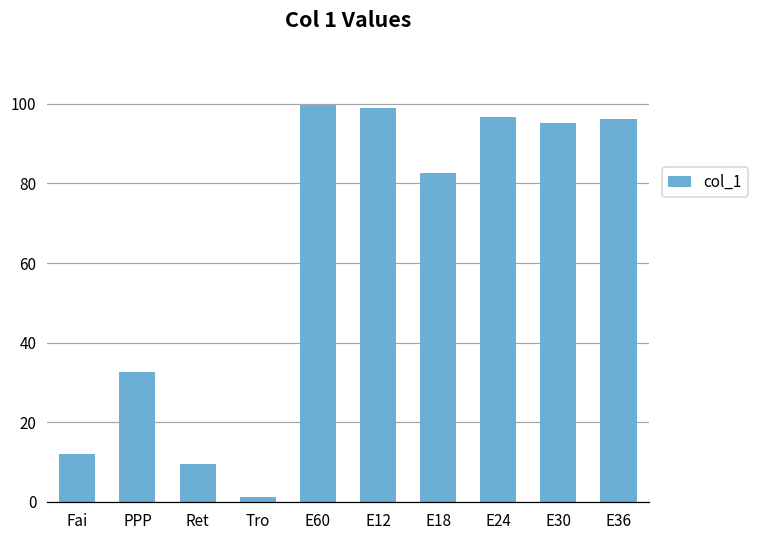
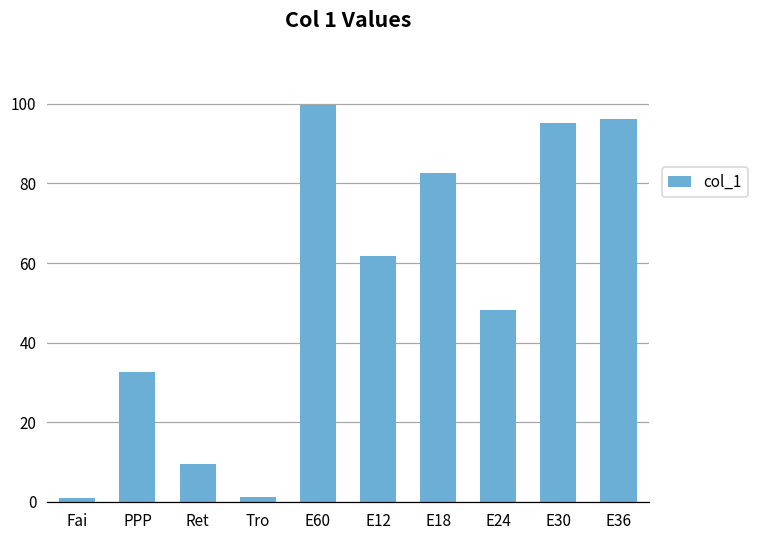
Fai: 12 -> 1
E12: 99 -> 62
E24: 97 -> 48
